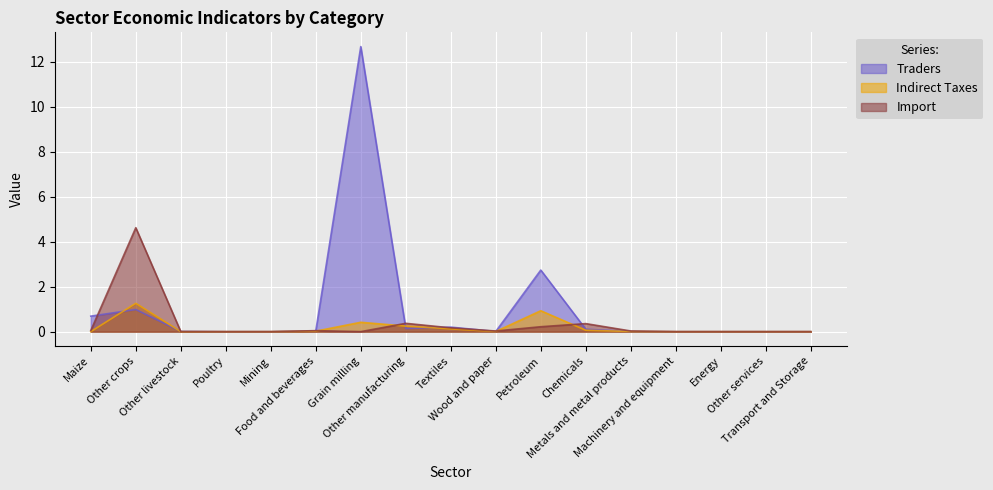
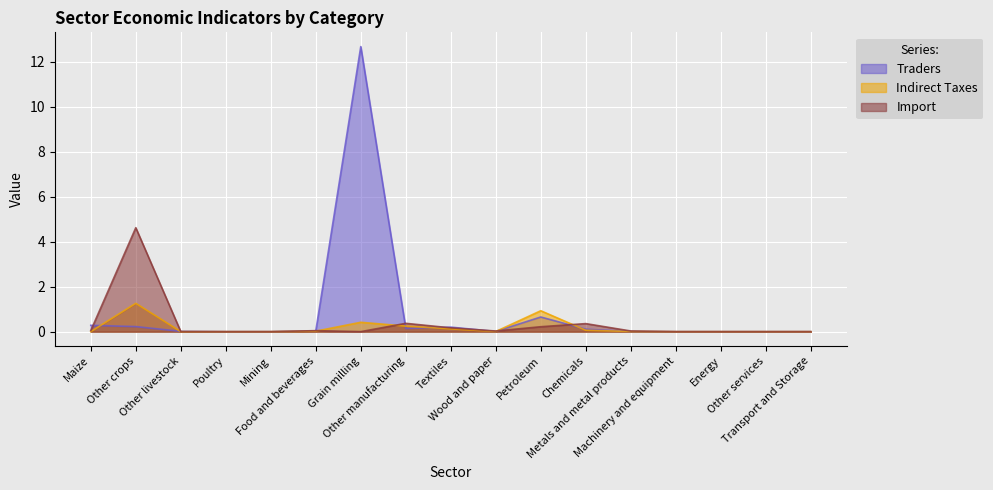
Traders, Maize: 0.7 -> 0.3
Traders, Other crops: 1.0 -> 0.2
Traders, Petroleum: 2.7 -> 0.7
